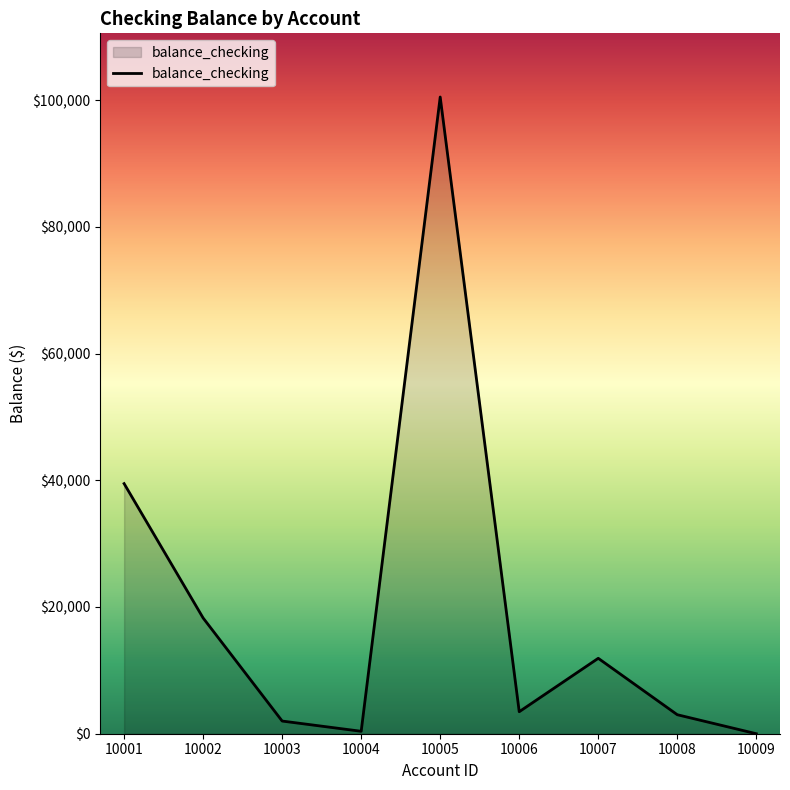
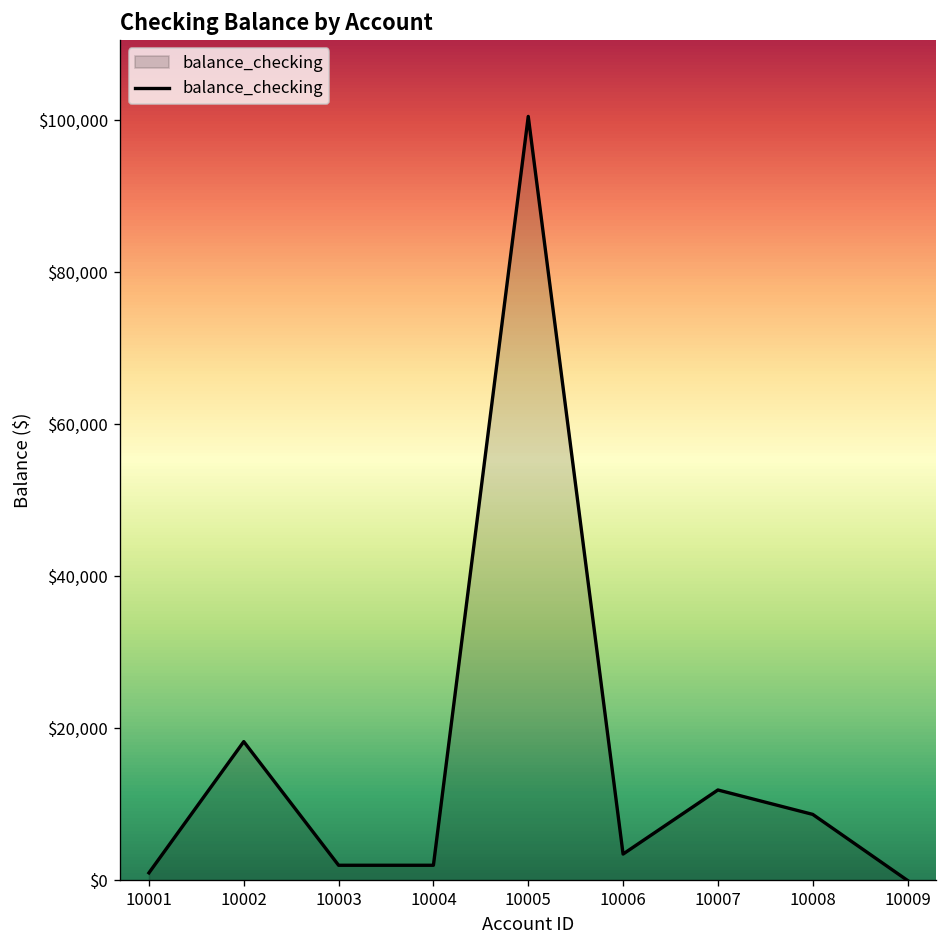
10001: $39,000 -> $1,000
10004: $0 -> $2,000
10008: $3,000 -> $9,000
